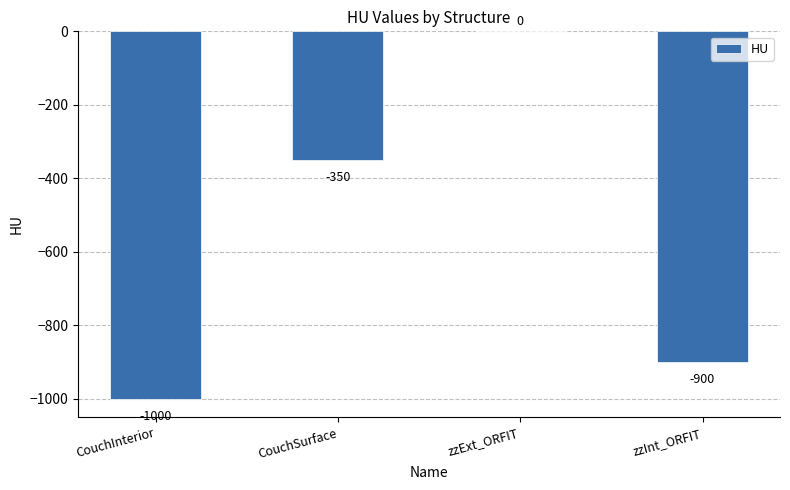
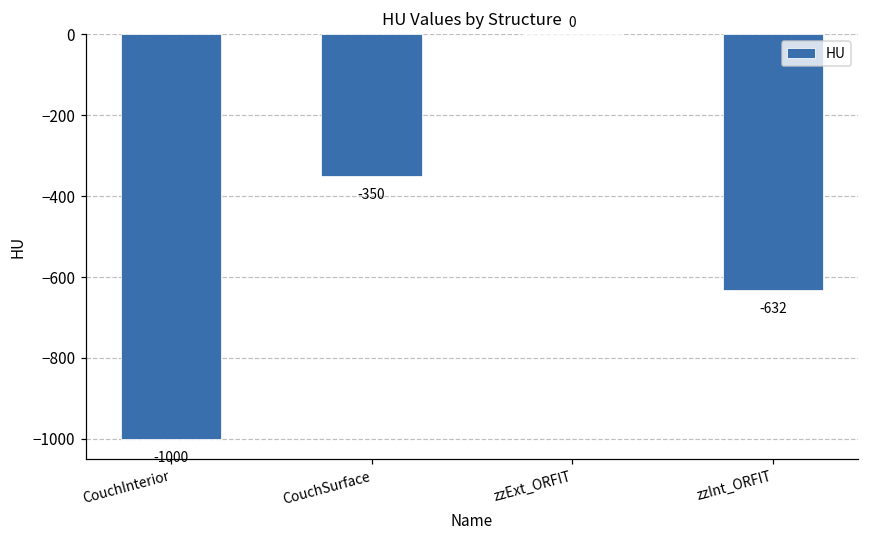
zzInt_ORFIT: -900 -> -632
